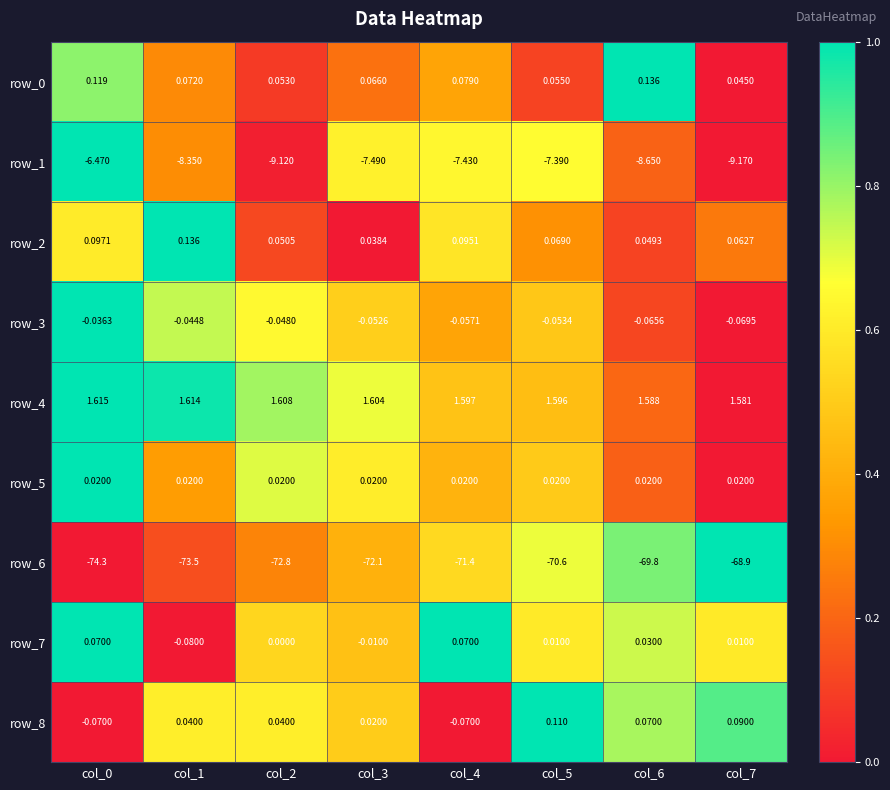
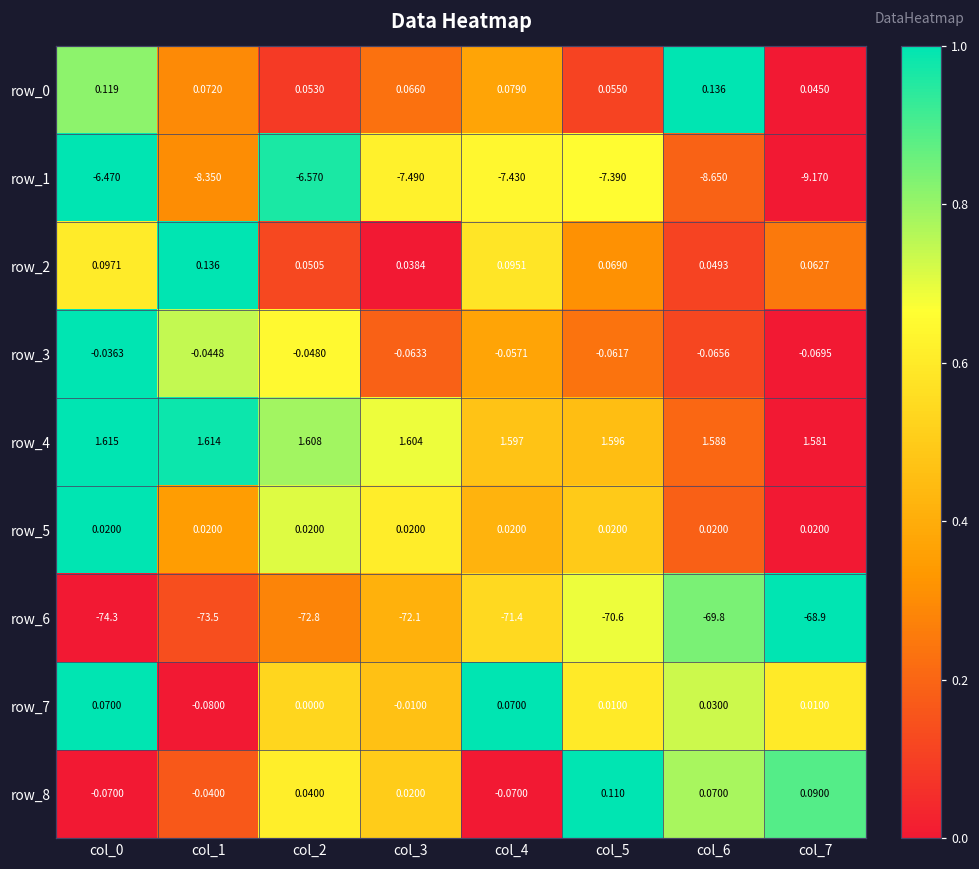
row_1, col_2: -9.120 -> -6.570
row_3, col_3: -0.0526 -> -0.0633
row_3, col_5: -0.0534 -> -0.0617
row_8, col_1: 0.0400 -> -0.0400
